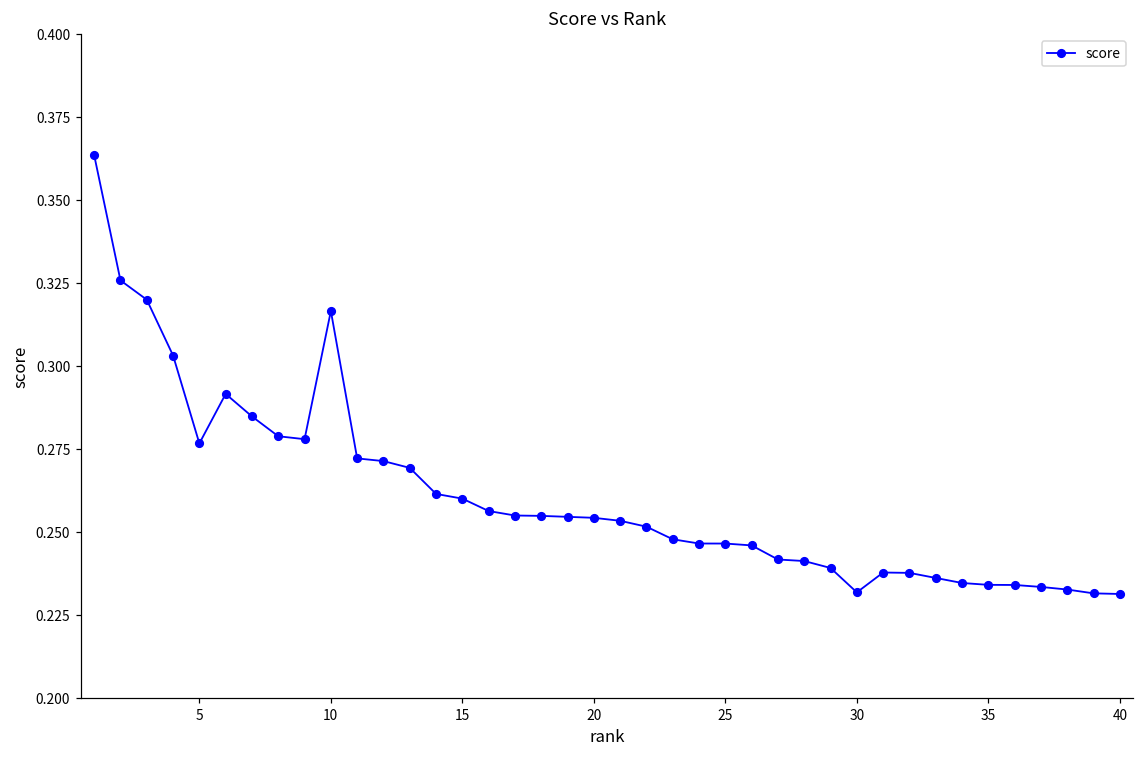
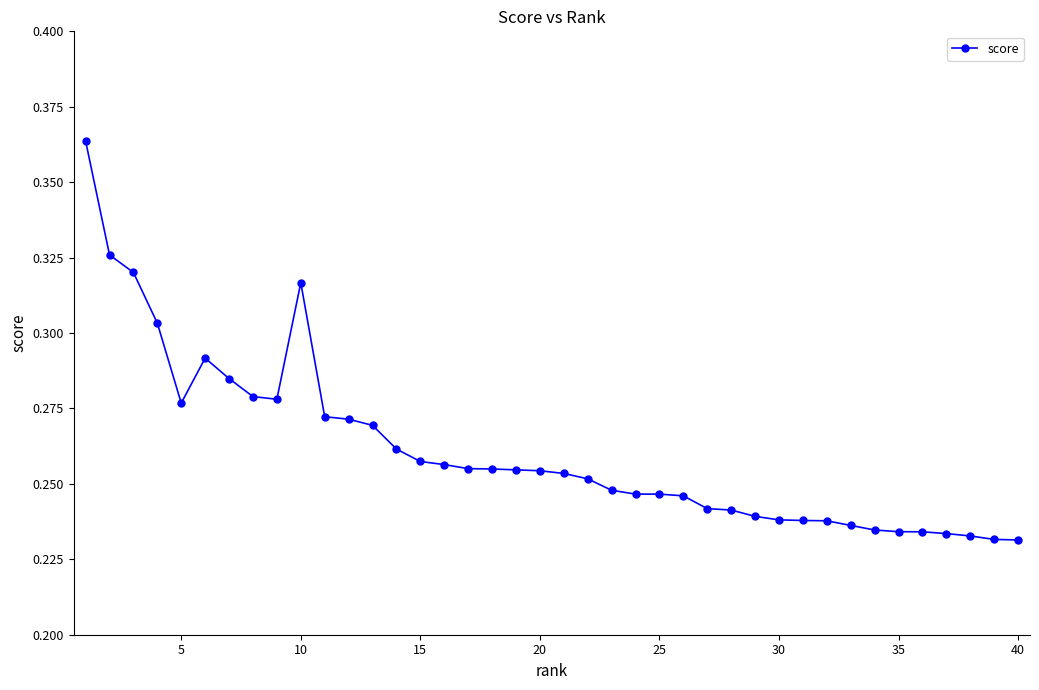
15: 0.260 -> 0.257
30: 0.232 -> 0.238
